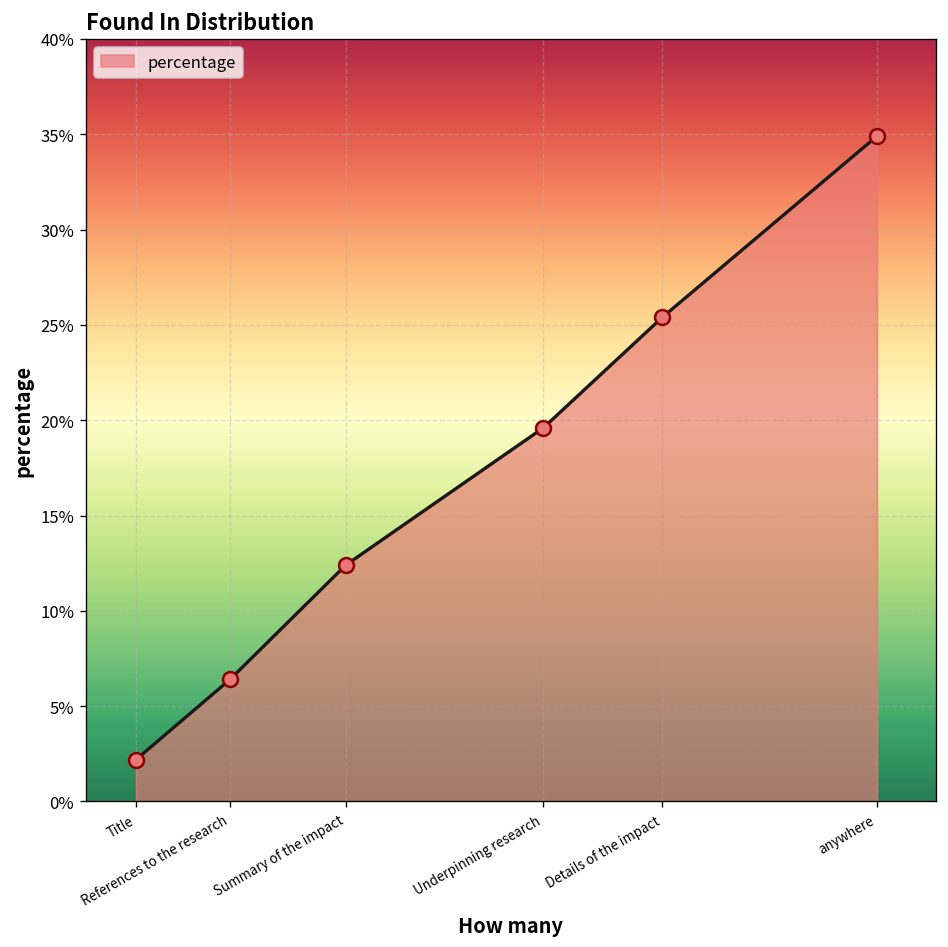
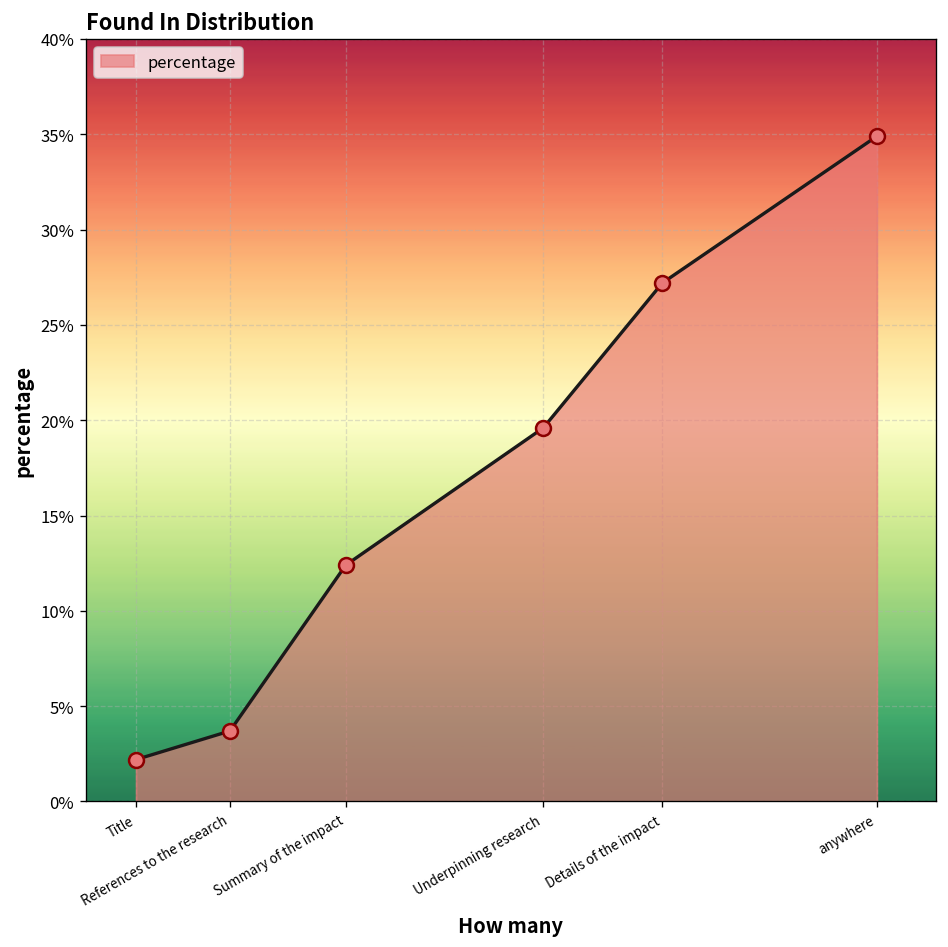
References to the research: 6.4% -> 3.7%
Details of the impact: 25.4% -> 27.2%
